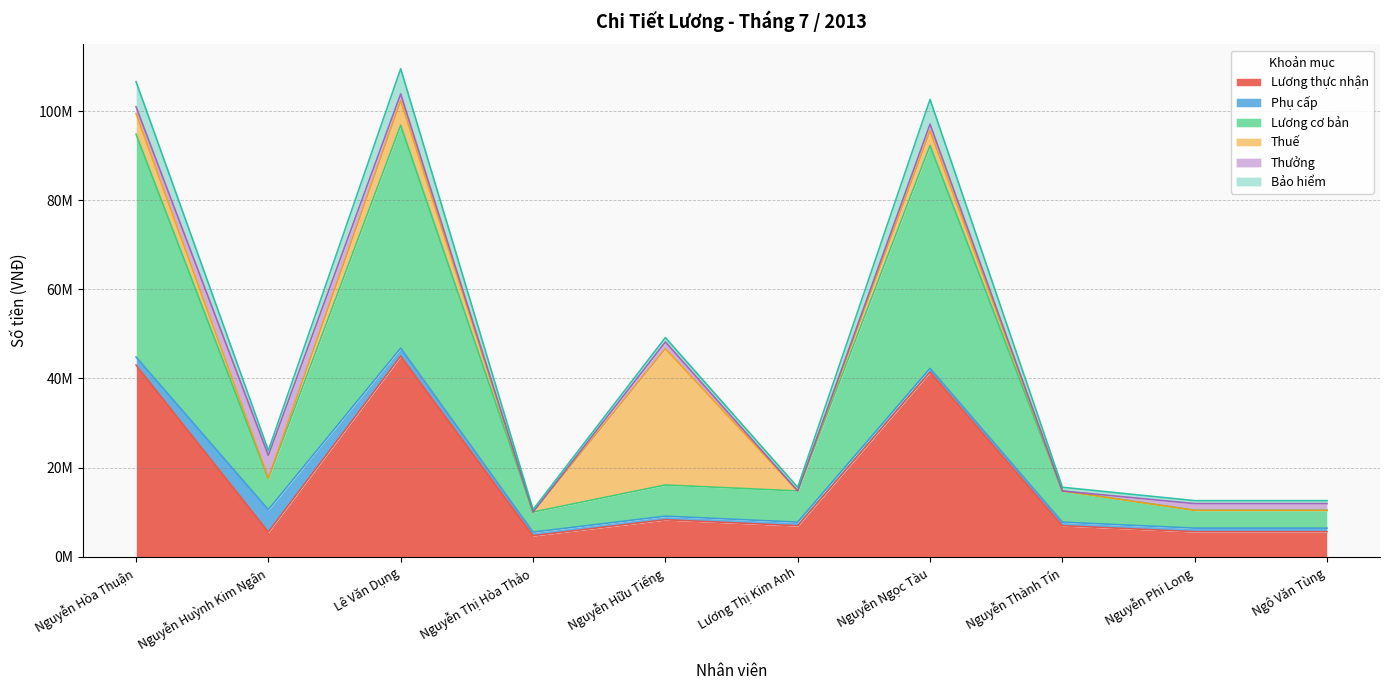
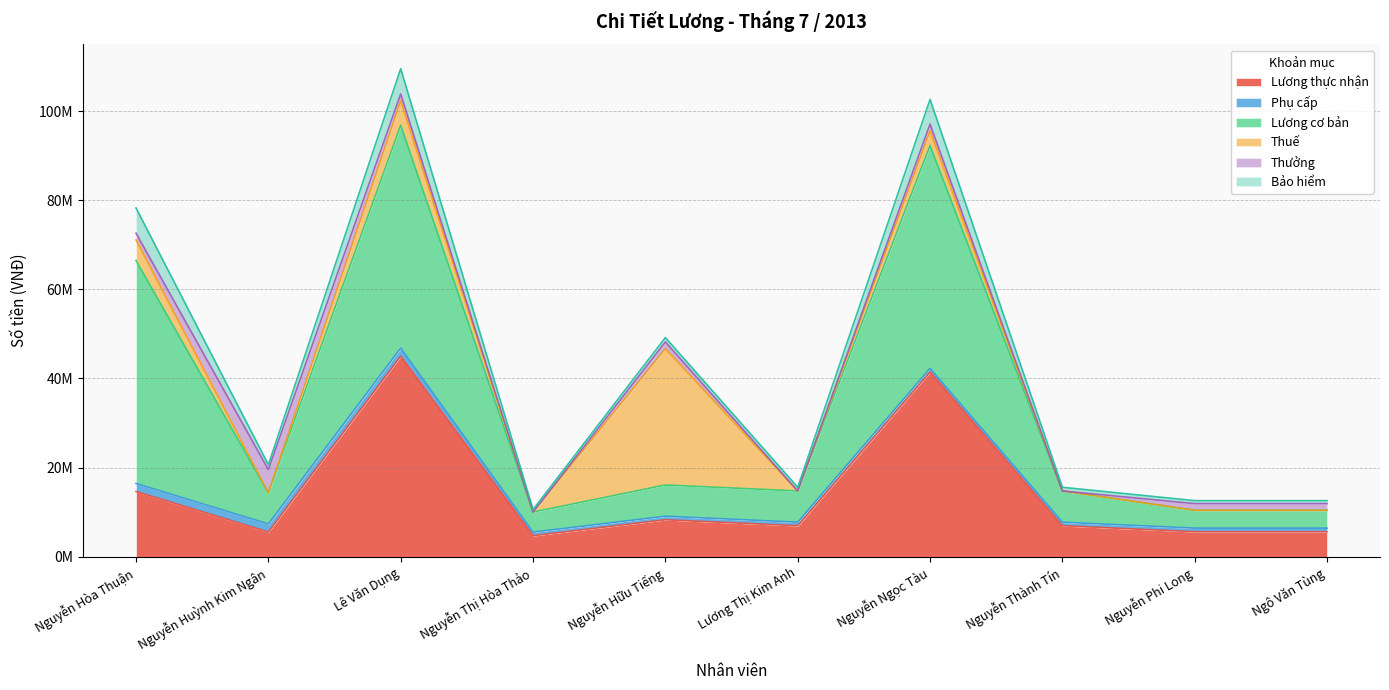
Lương thực nhận, Nguyễn Hòa Thuận: 43000000 -> 15000000
Phụ cấp, Nguyễn Huỳnh Kim Ngân: 5000000 -> 2000000
